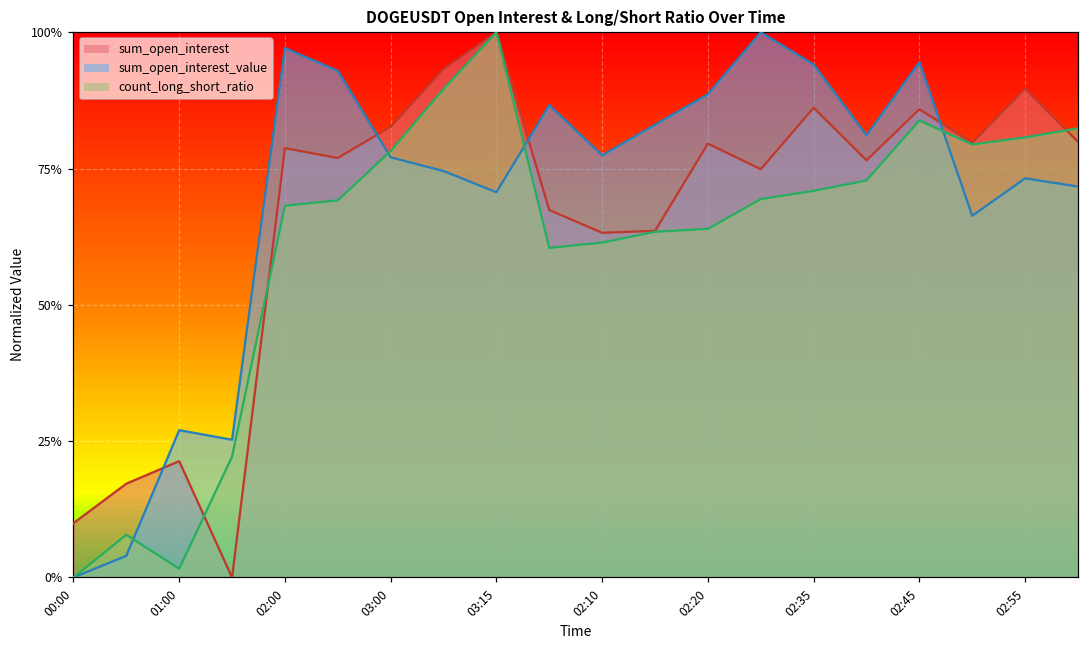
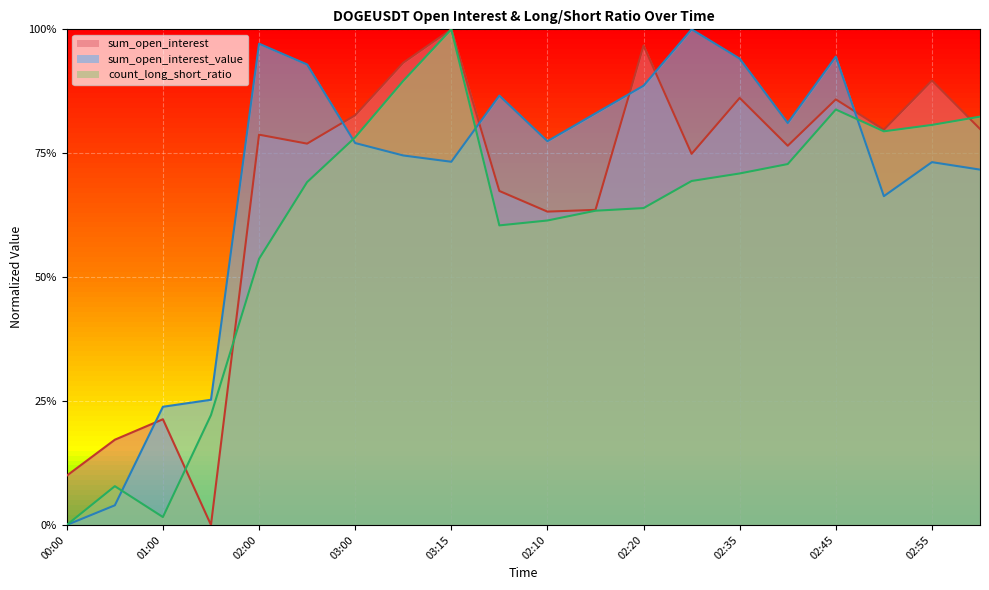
sum_open_interest_value, 01:00: 27% -> 24%
count_long_short_ratio, 02:00: 68% -> 54%
sum_open_interest_value, 03:15: 71% -> 73%
sum_open_interest, 02:20: 80% -> 97%
